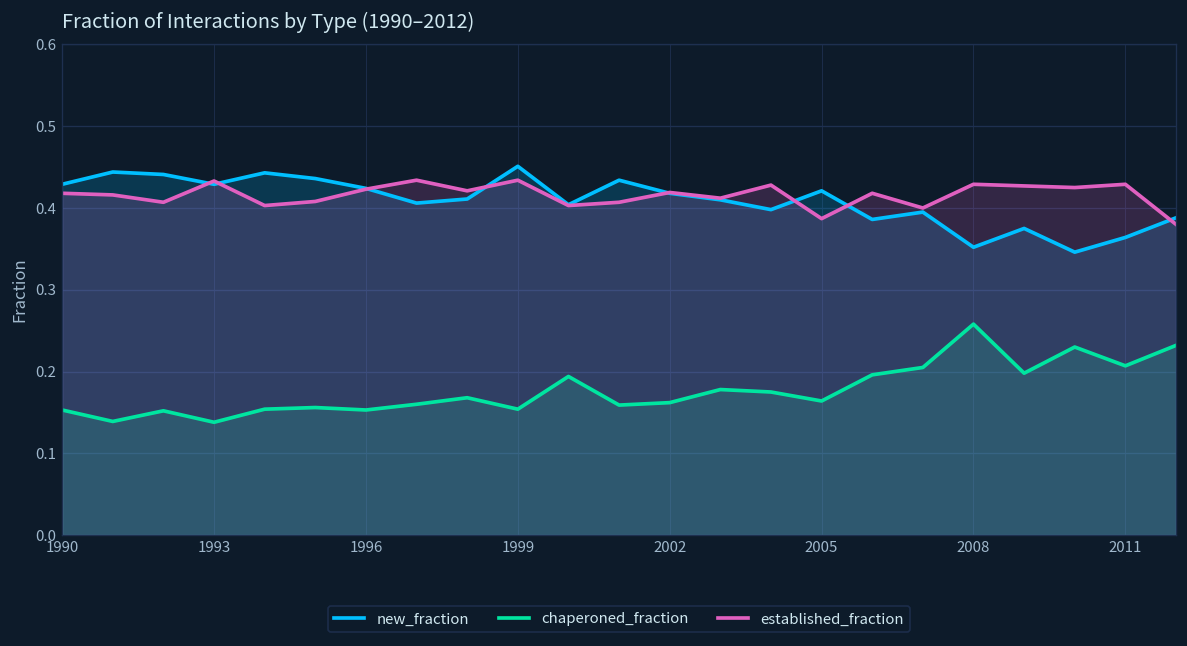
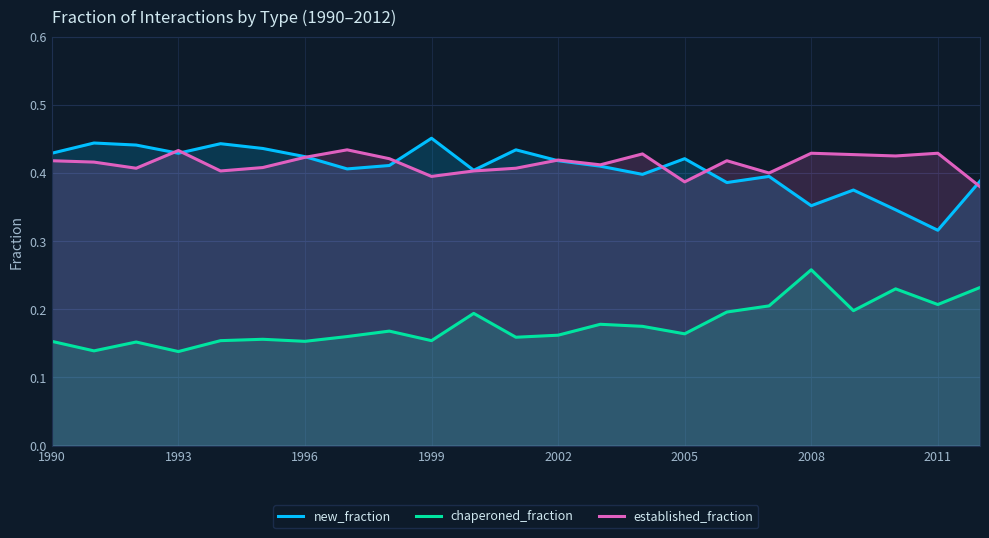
established_fraction, 1999: 0.43 -> 0.40
new_fraction, 2011: 0.36 -> 0.32
